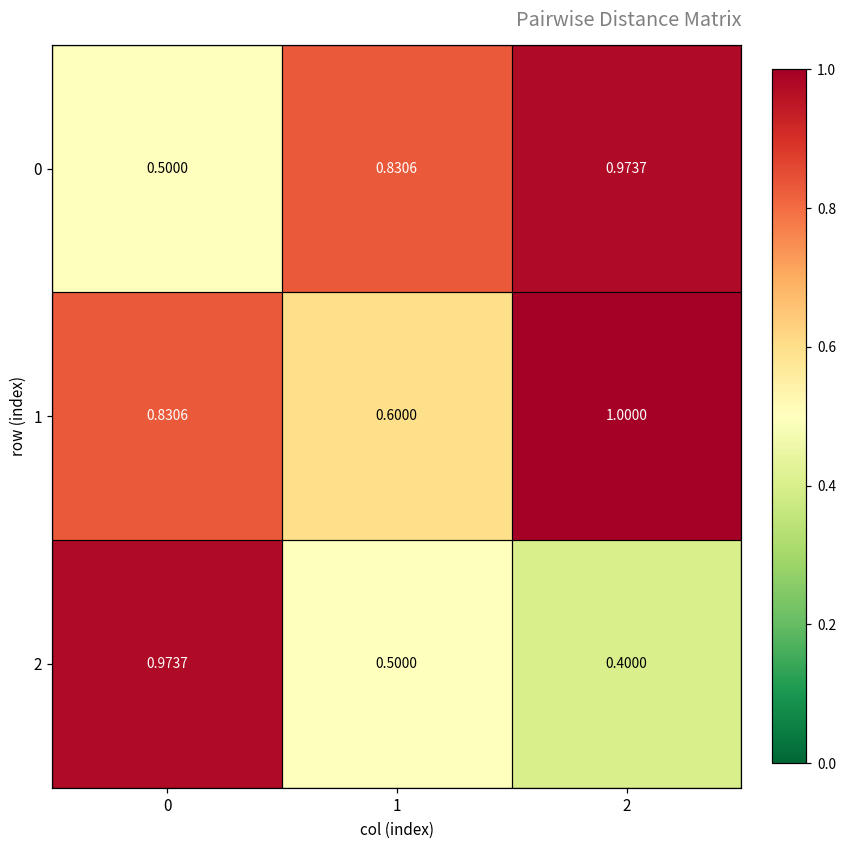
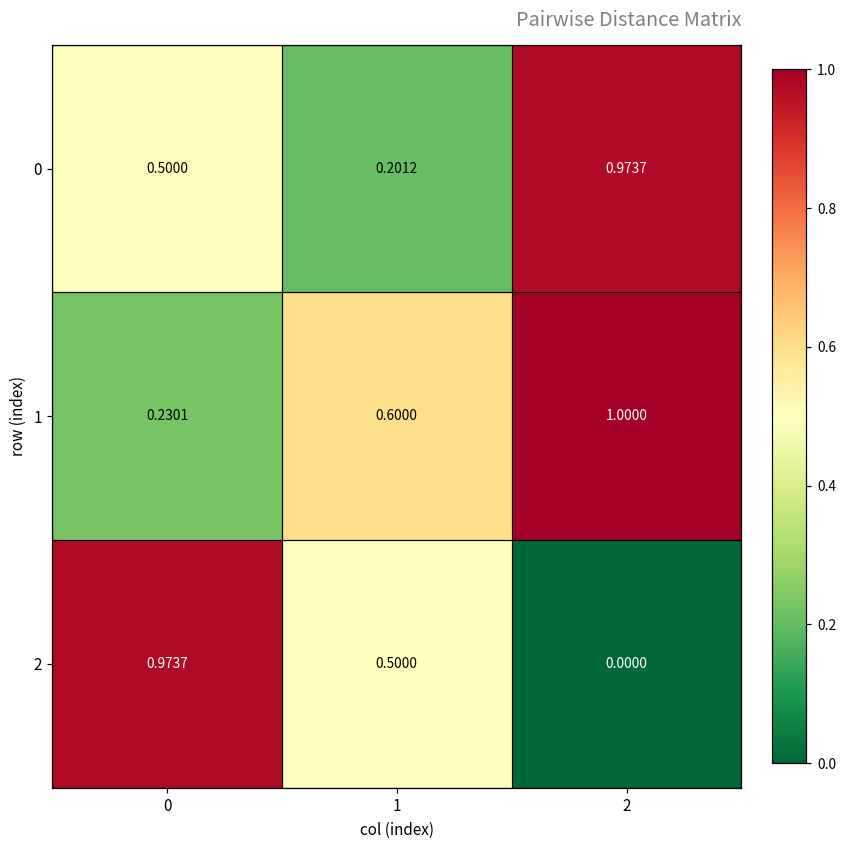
0, 1: 0.8306 -> 0.2012
1, 0: 0.8306 -> 0.2301
2, 2: 0.4000 -> 0.0000
